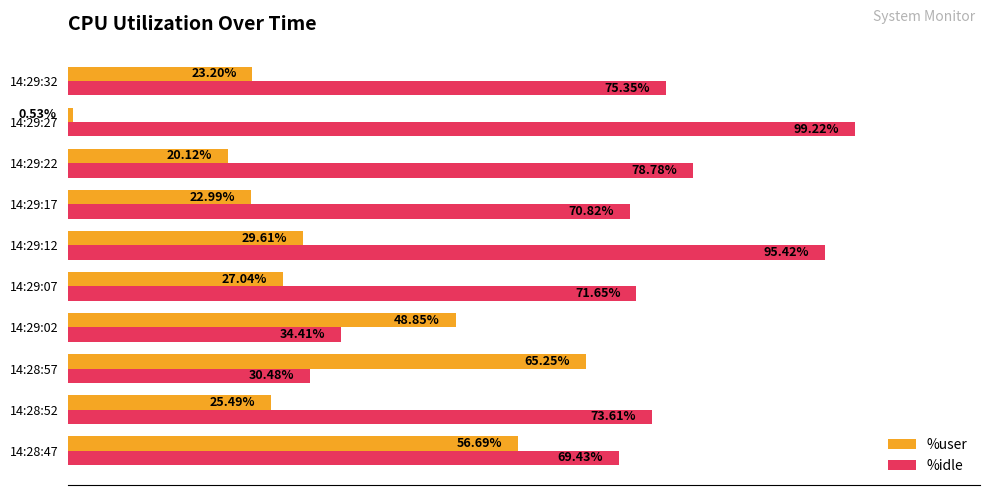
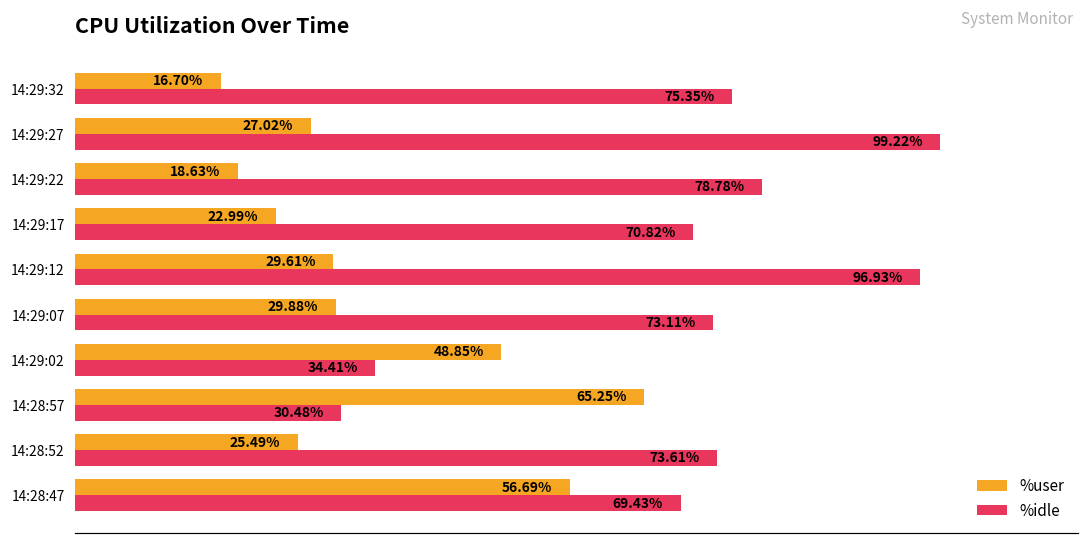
%user, 14:29:32: 23.20% -> 16.70%
%user, 14:29:27: 0.53% -> 27.02%
%user, 14:29:22: 20.12% -> 18.63%
%idle, 14:29:12: 95.42% -> 96.93%
%user, 14:29:07: 27.04% -> 29.88%
%idle, 14:29:07: 71.65% -> 73.11%
